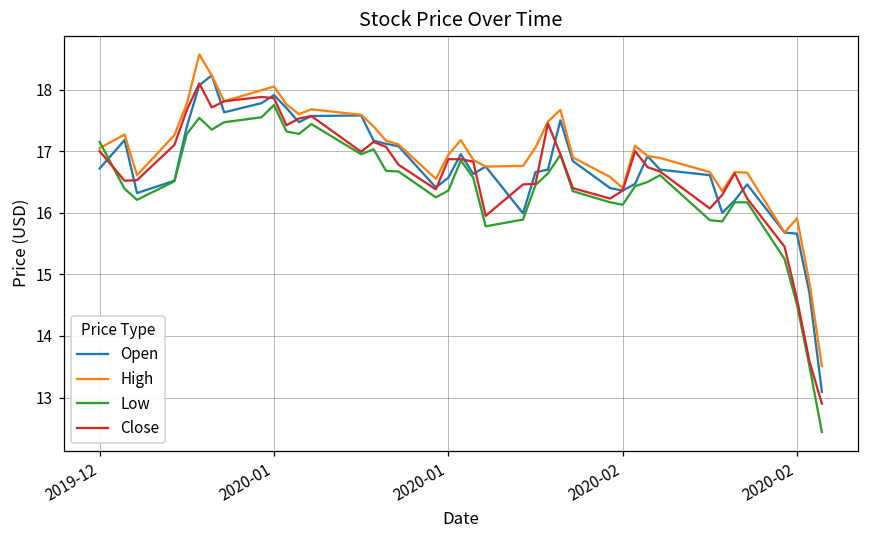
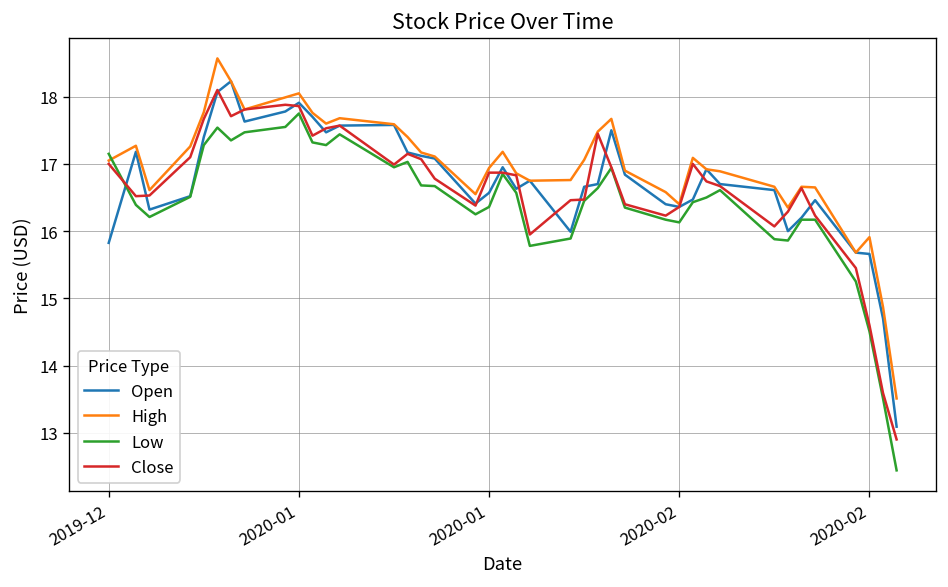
Open, 2019-12: 16.7 -> 15.8
